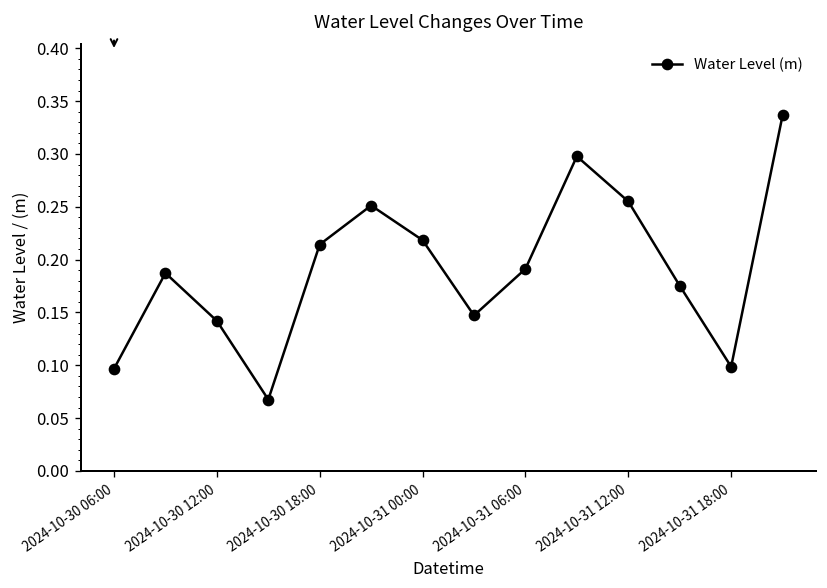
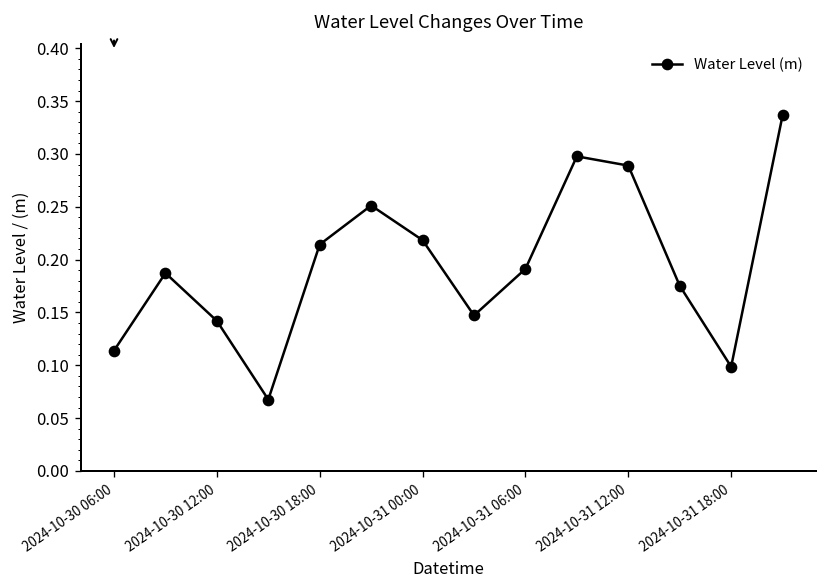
2024-10-30 06:00: 0.10 -> 0.11
2024-10-31 12:00: 0.26 -> 0.29
